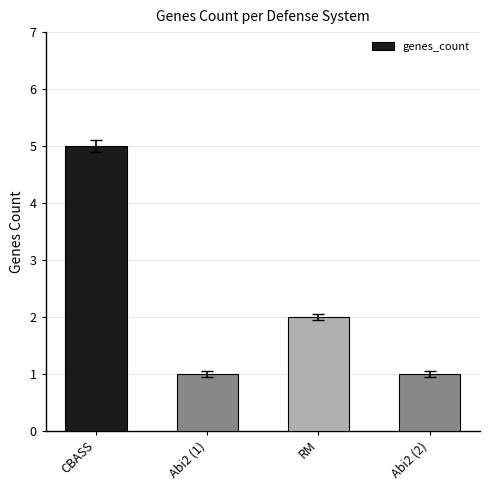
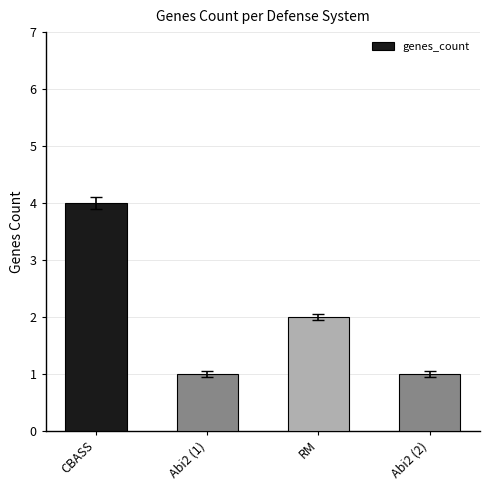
genes_count, CBASS: 5 -> 4
